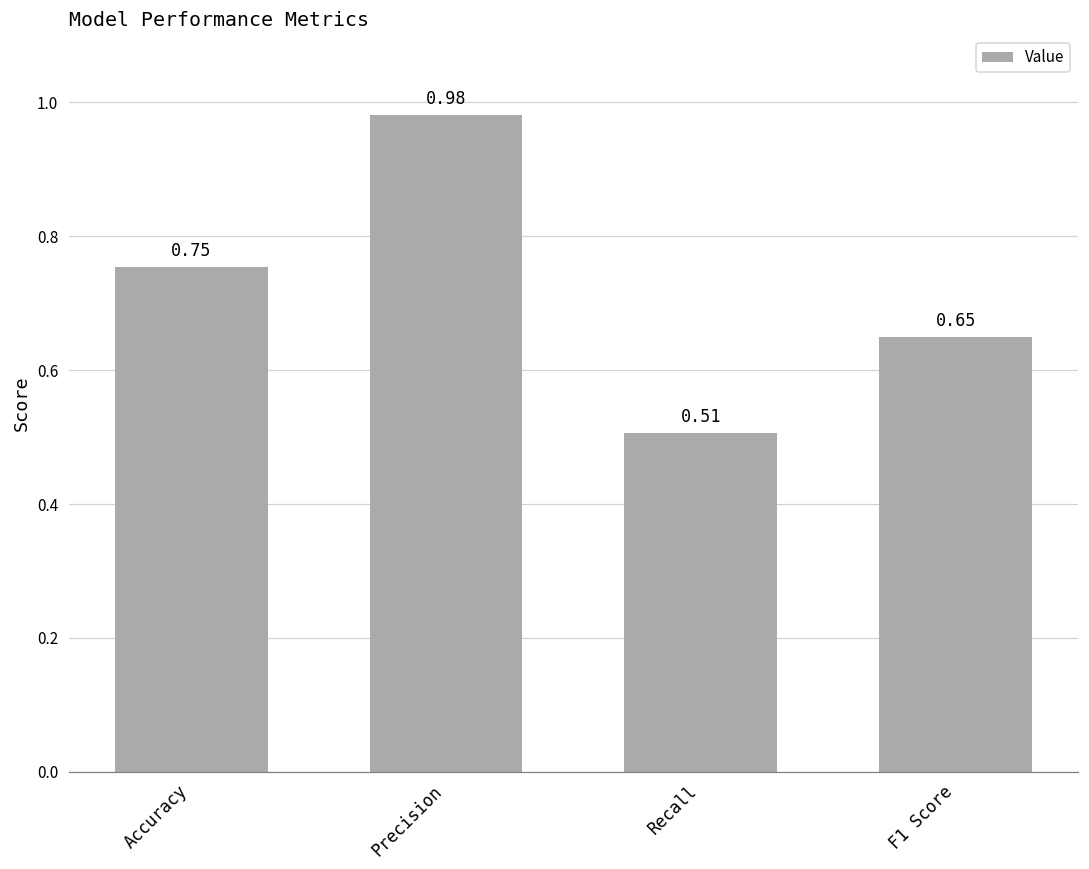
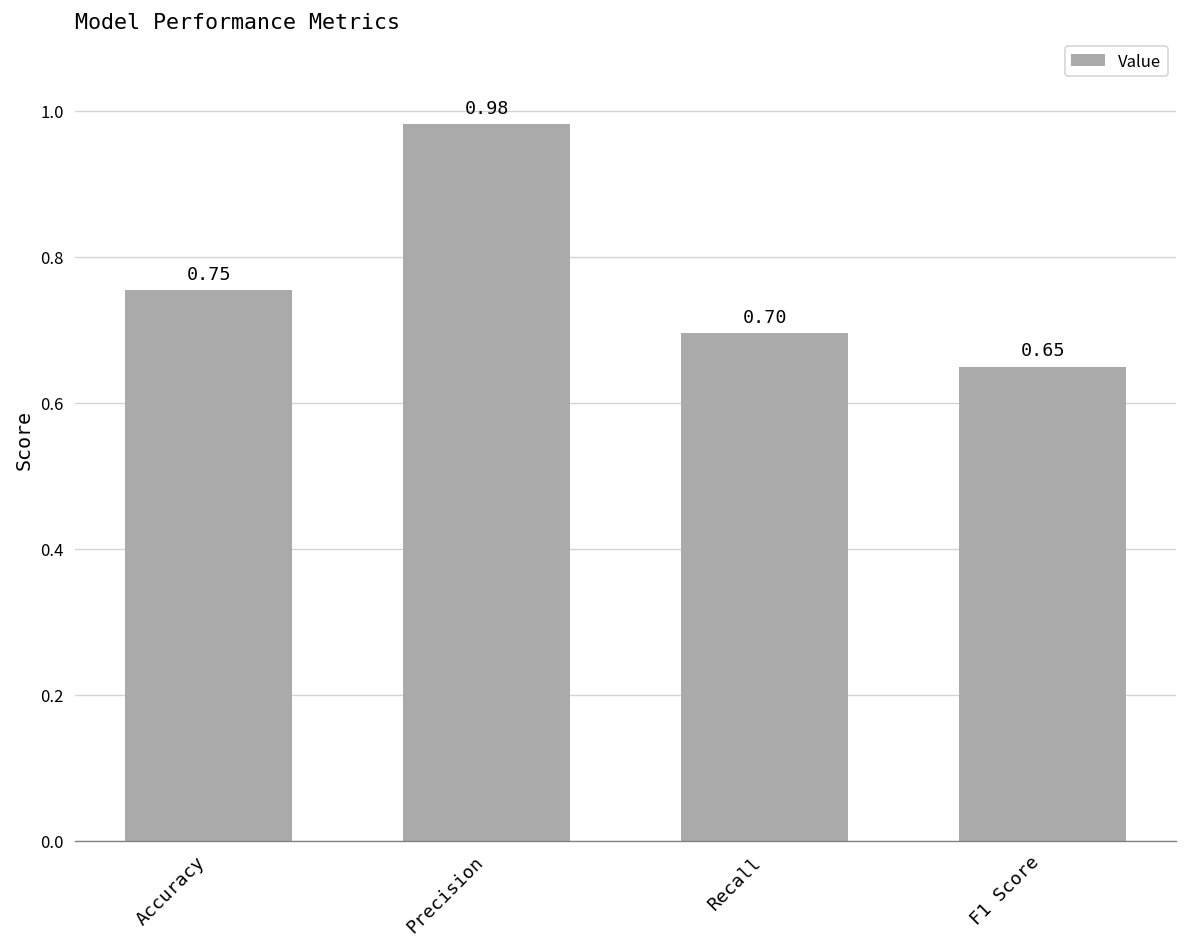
Recall: 0.51 -> 0.70
